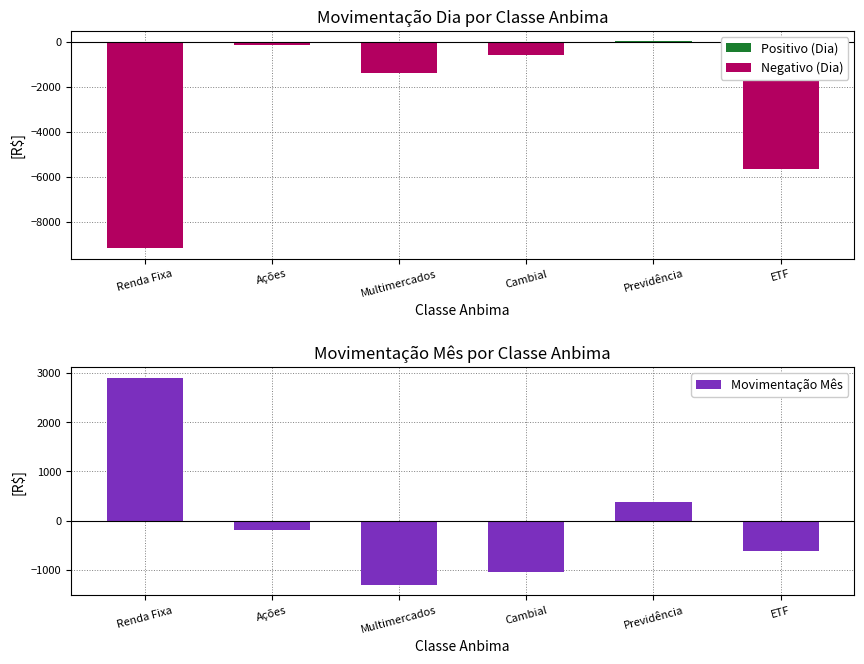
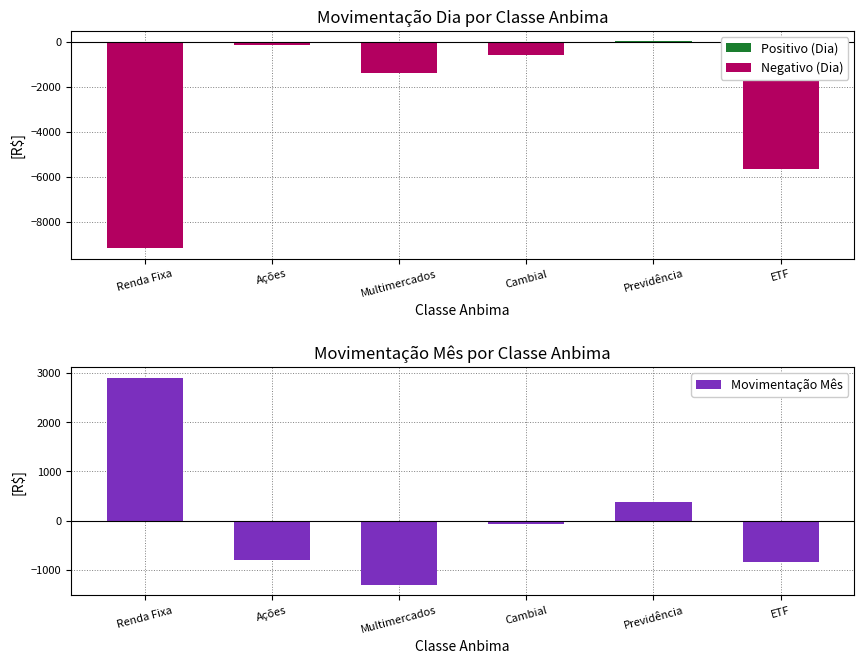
Movimentação Mês por Classe Anbima, Ações: -200 -> -800
Movimentação Mês por Classe Anbima, Cambial: -1000 -> -100
Movimentação Mês por Classe Anbima, ETF: -600 -> -800
